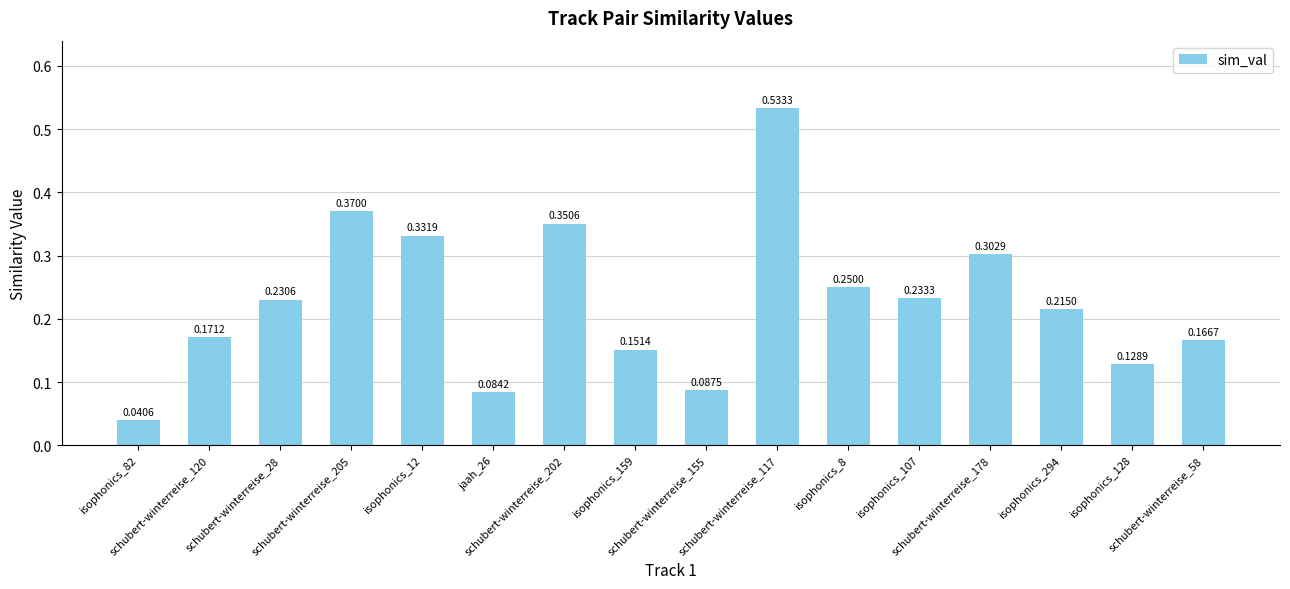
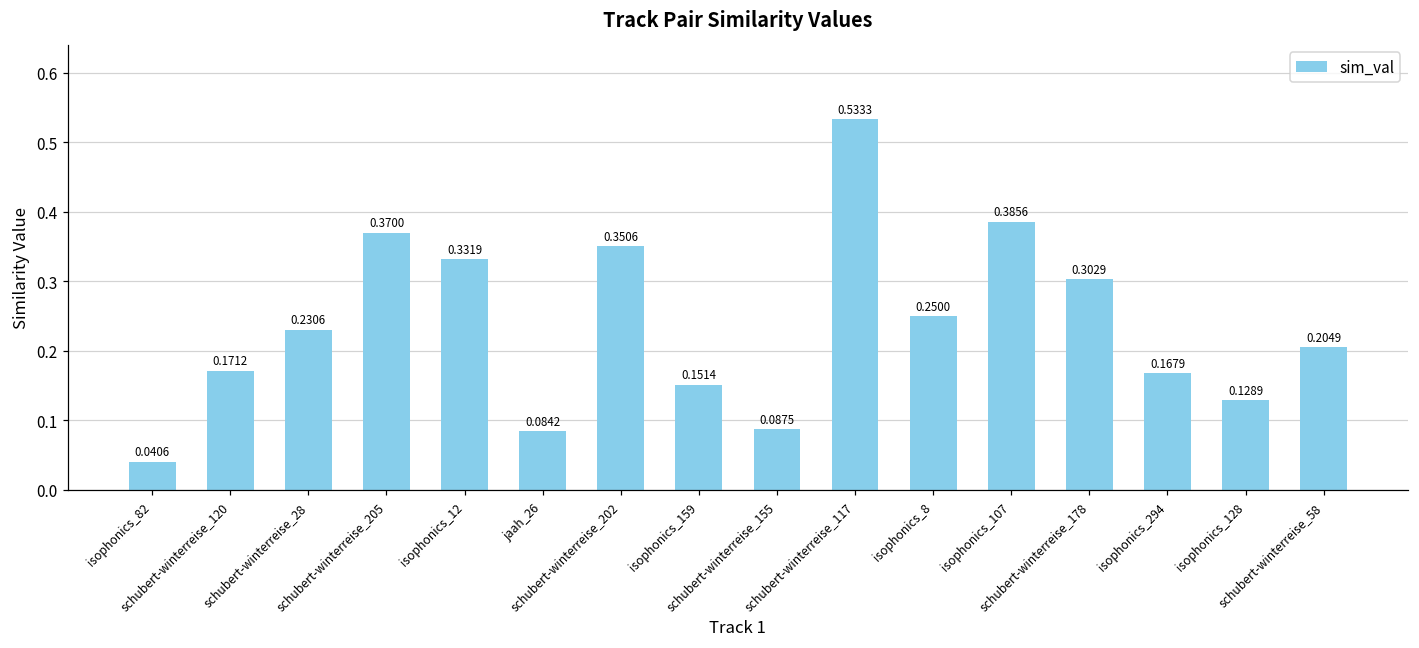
isophonics_107: 0.2333 -> 0.3856
isophonics_294: 0.2150 -> 0.1679
schubert-winterreise_58: 0.1667 -> 0.2049
